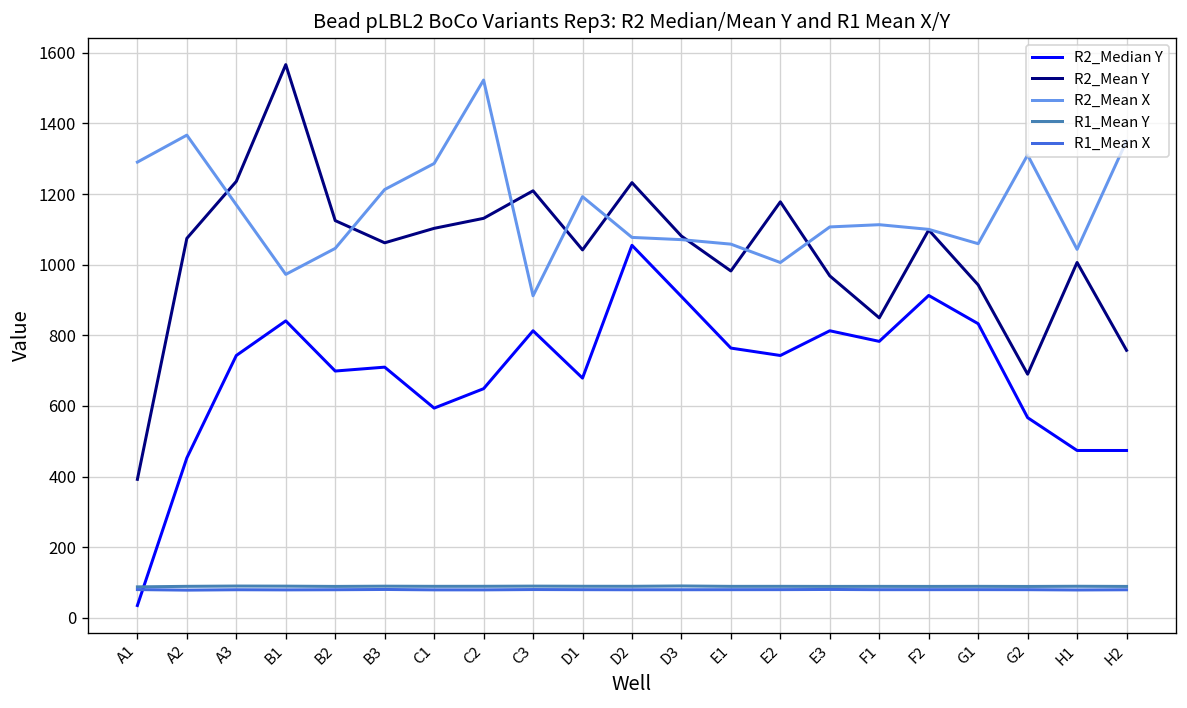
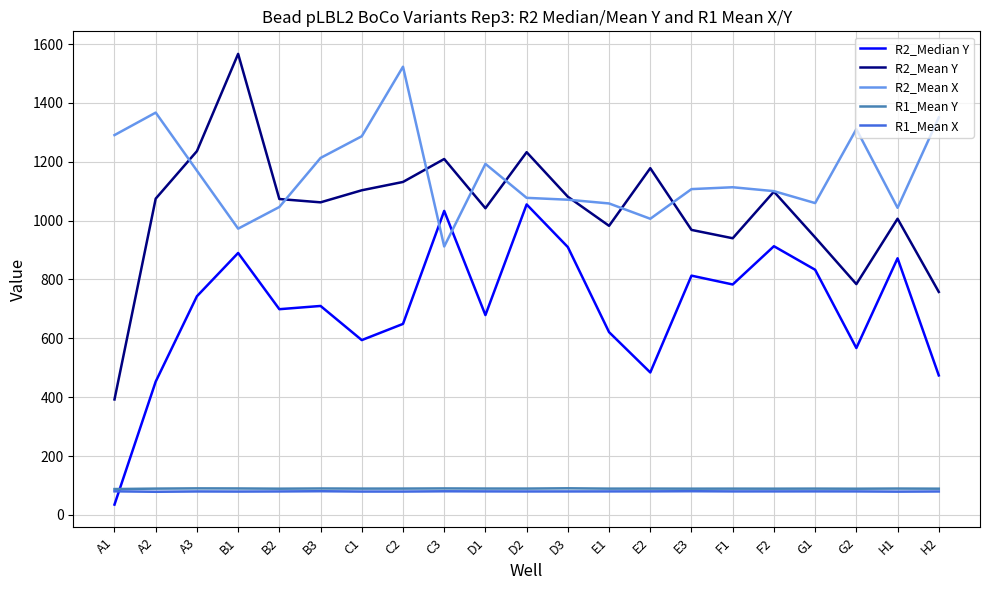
R2_Median Y, B1: 840 -> 890
R2_Mean Y, B2: 1120 -> 1070
R2_Median Y, C3: 810 -> 1030
R2_Median Y, E1: 760 -> 620
R2_Median Y, E2: 740 -> 480
R2_Mean Y, F1: 850 -> 940
R2_Mean Y, G2: 690 -> 780
R2_Median Y, H1: 470 -> 870
